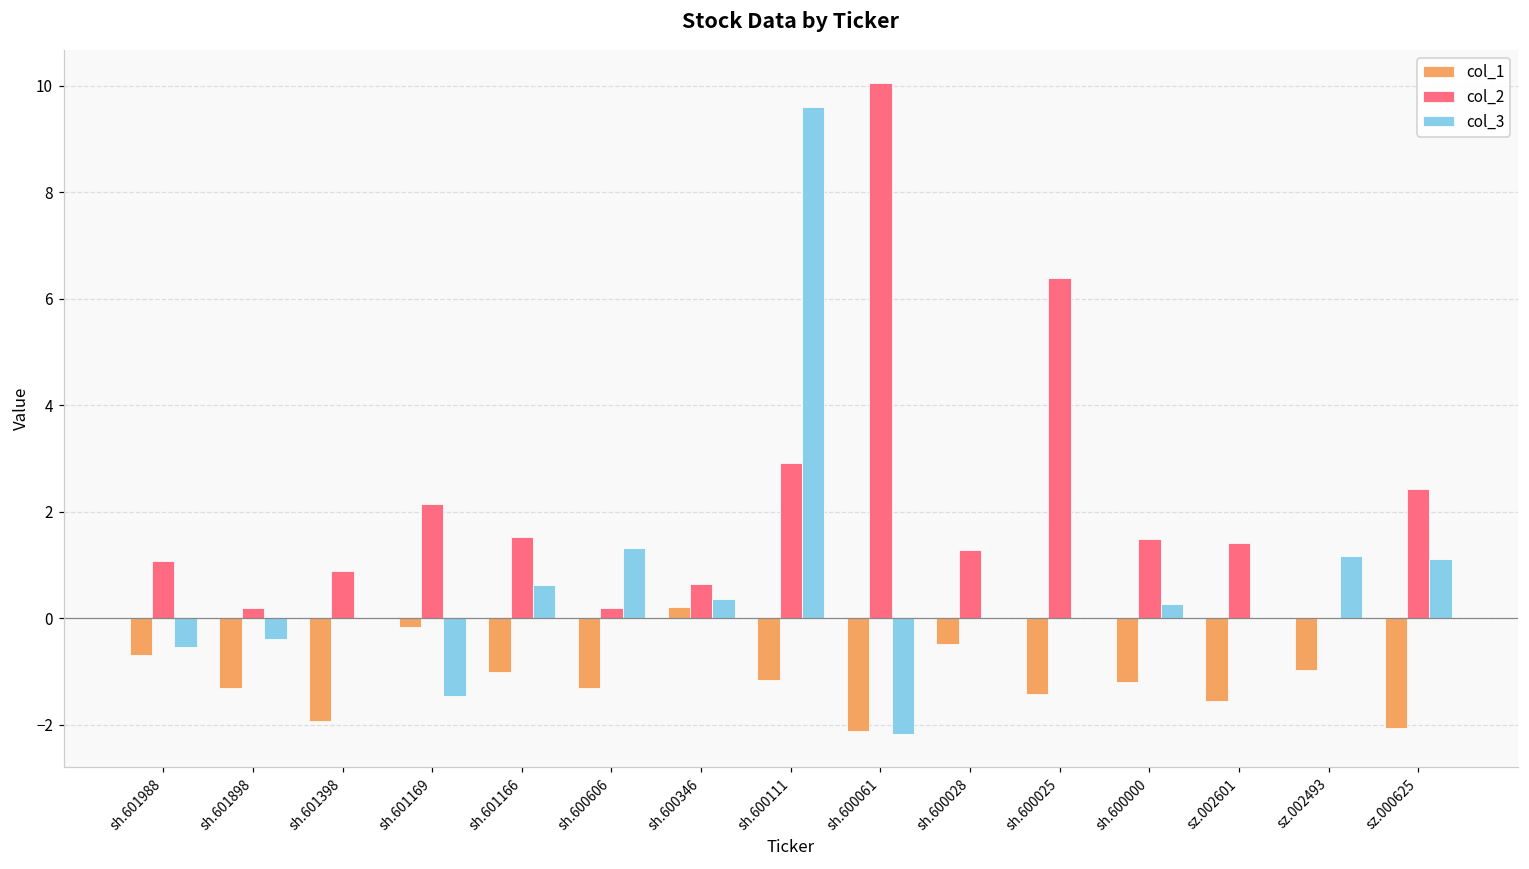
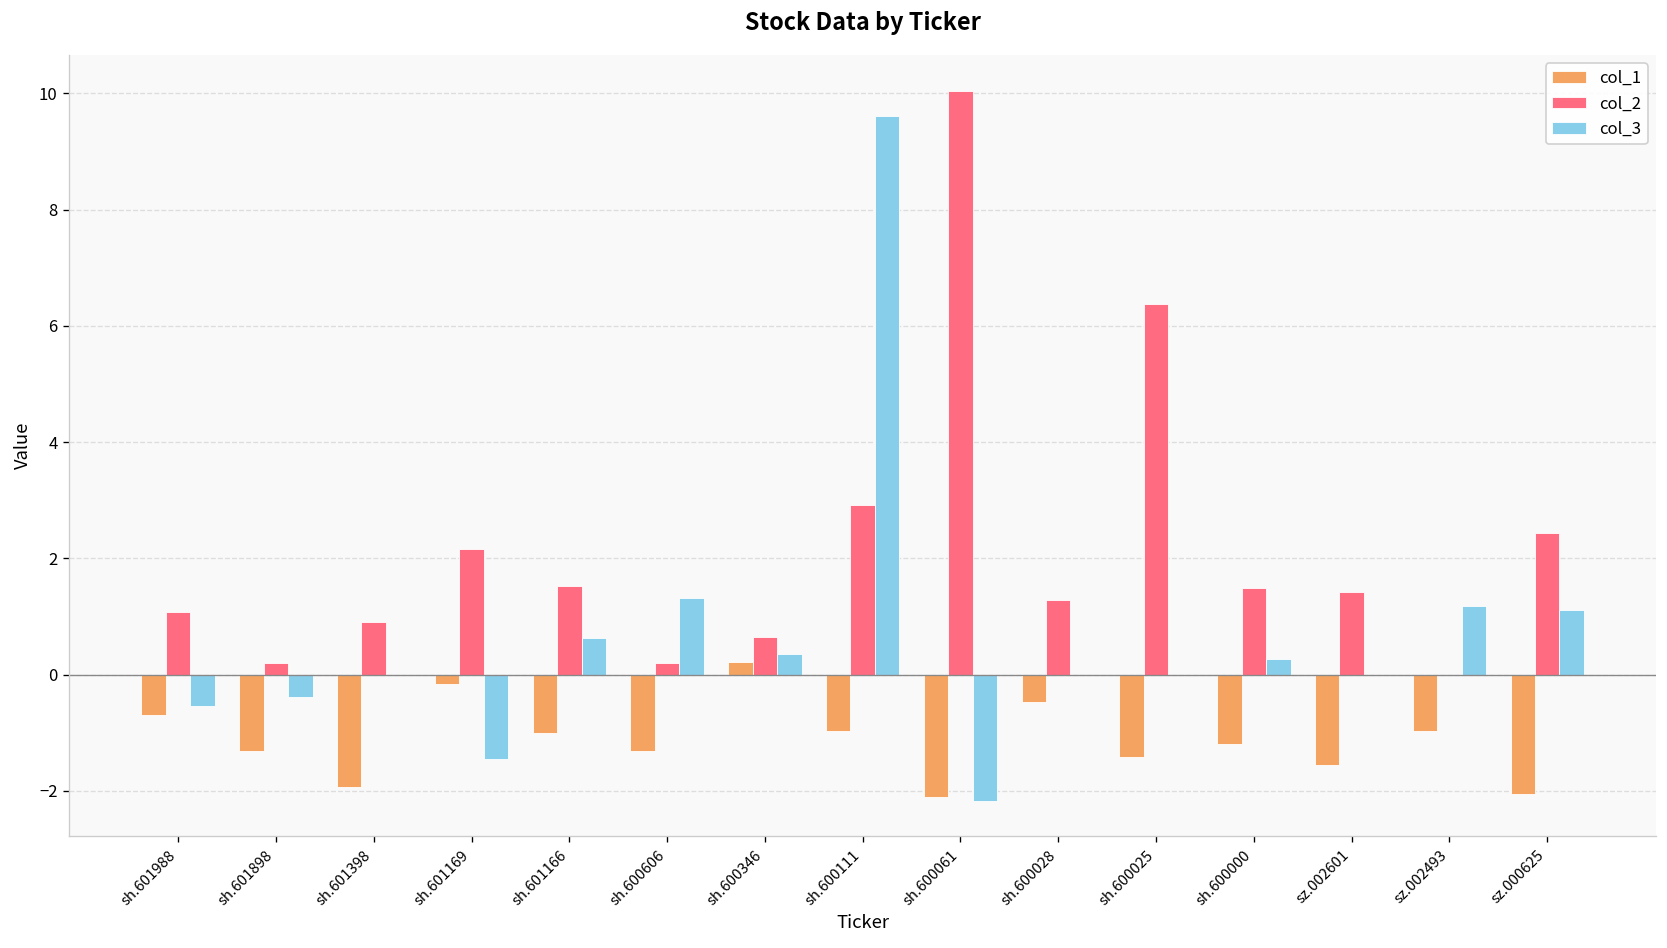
col_1, sh.600111: -1.2 -> -1.0
